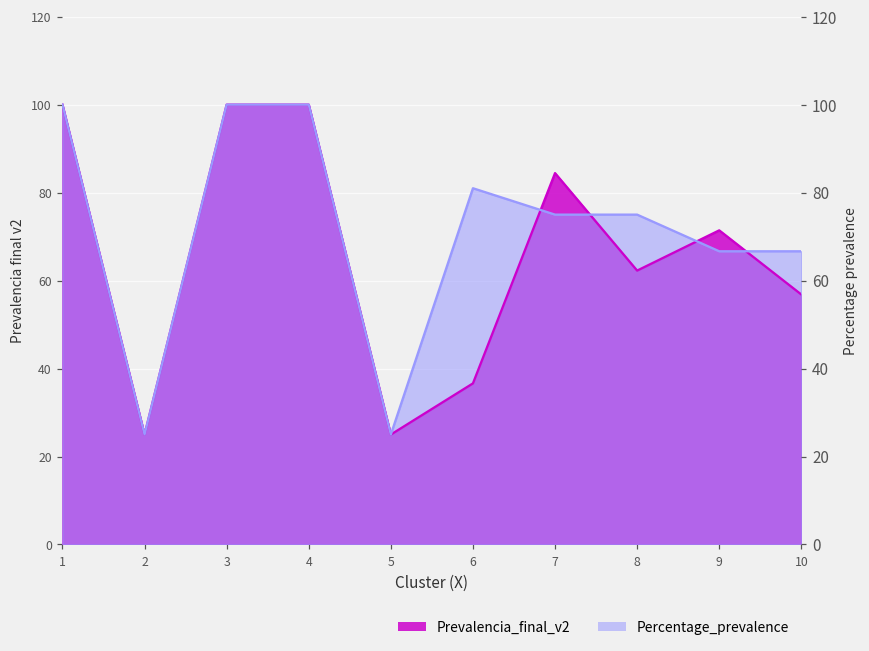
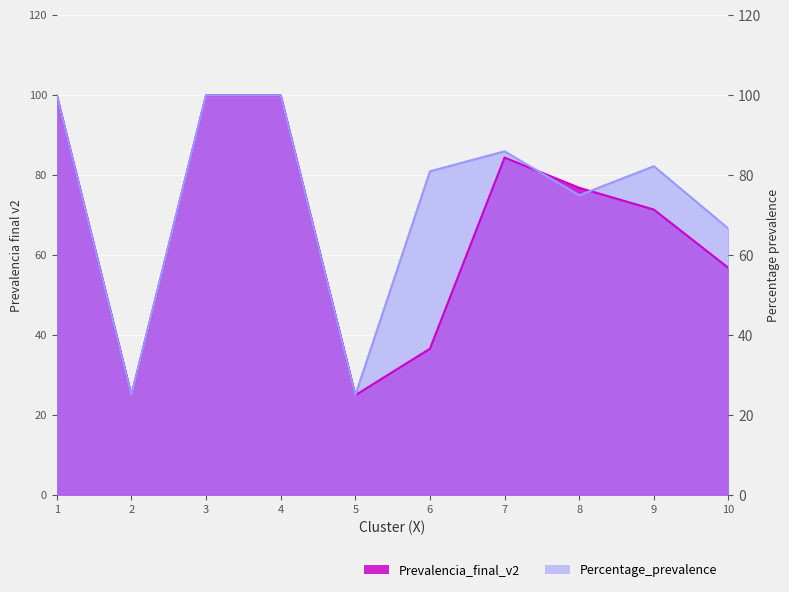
Percentage_prevalence, 7: 75 -> 86
Prevalencia_final_v2, 8: 62 -> 77
Percentage_prevalence, 9: 67 -> 82
